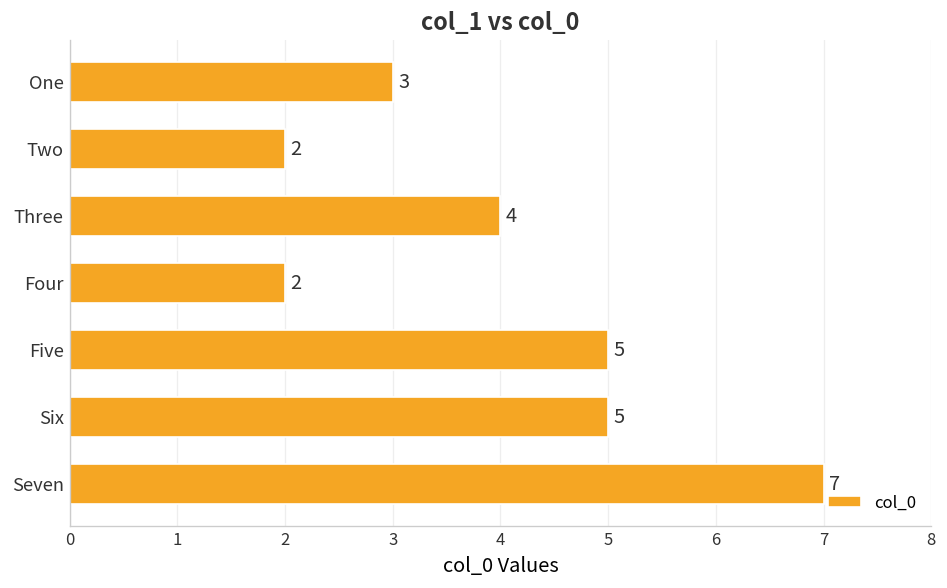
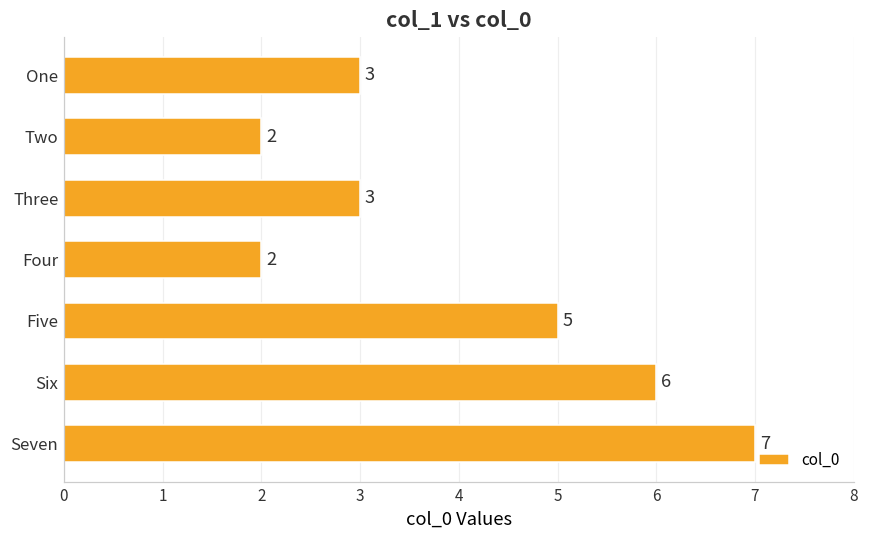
Three: 4 -> 3
Six: 5 -> 6
